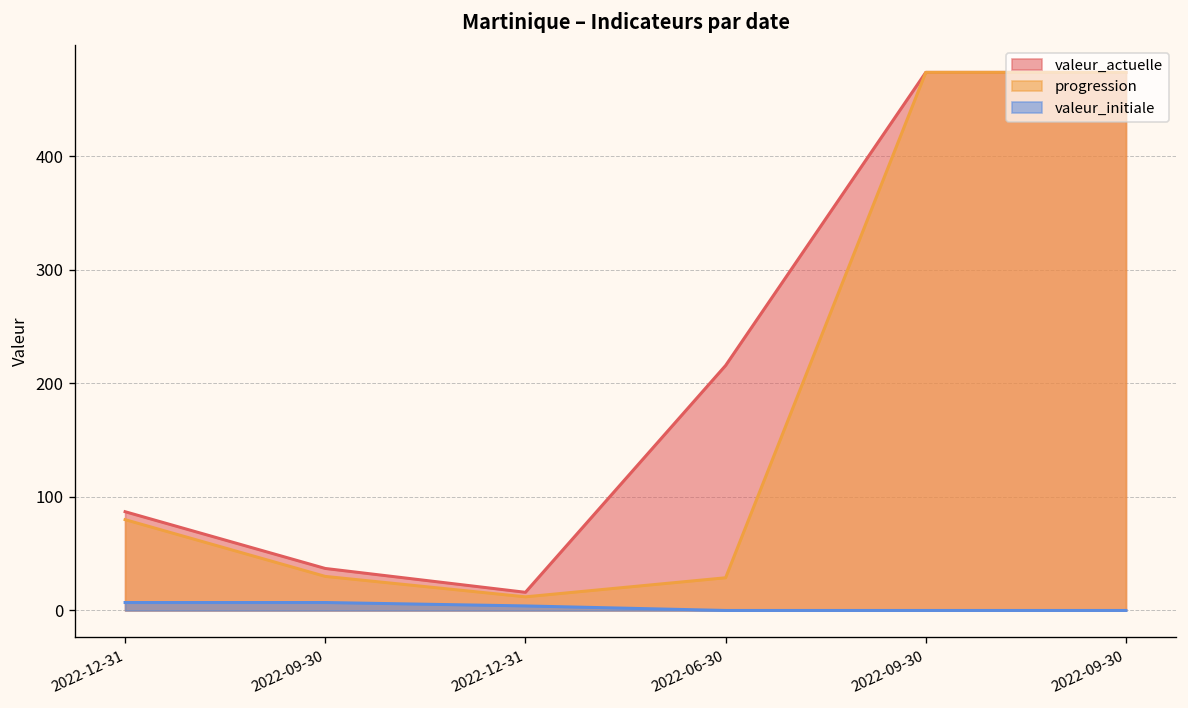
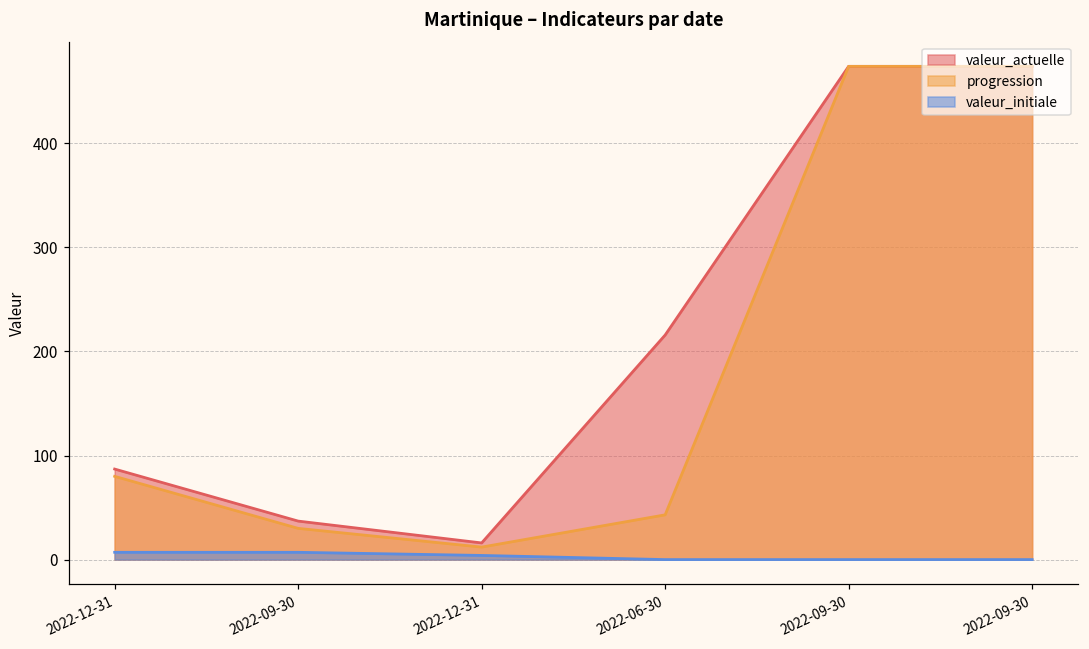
progression, 2022-06-30: 30 -> 40
